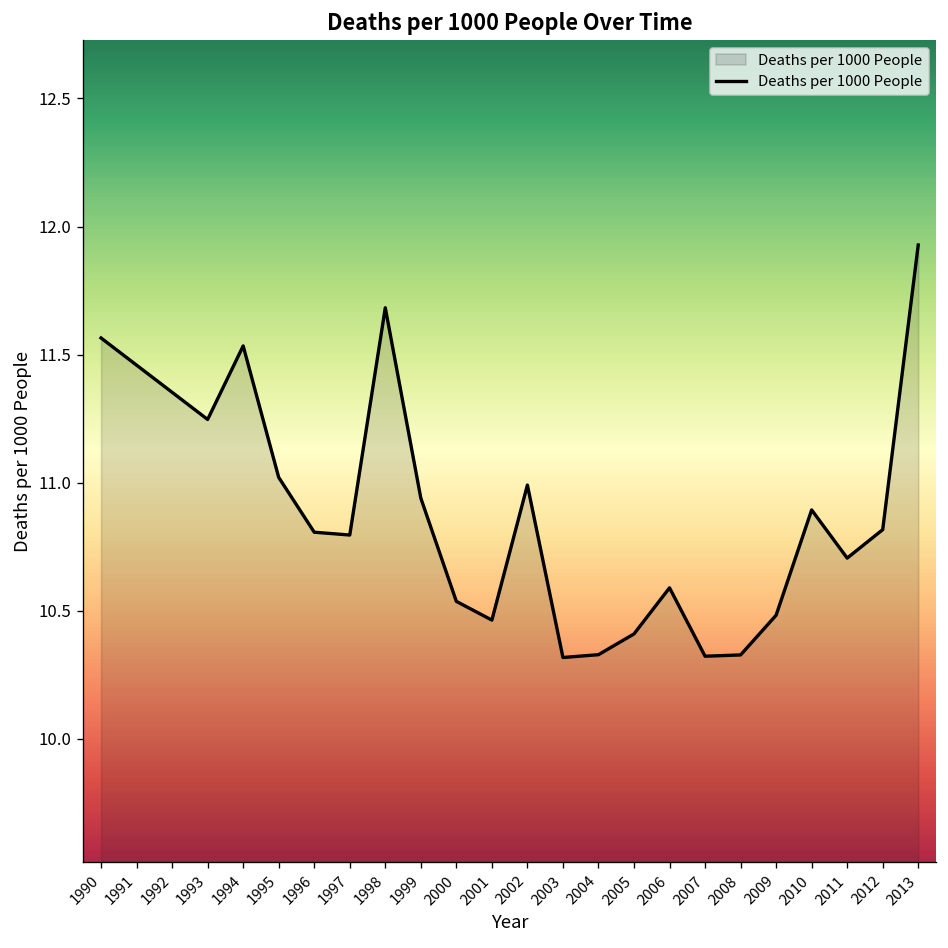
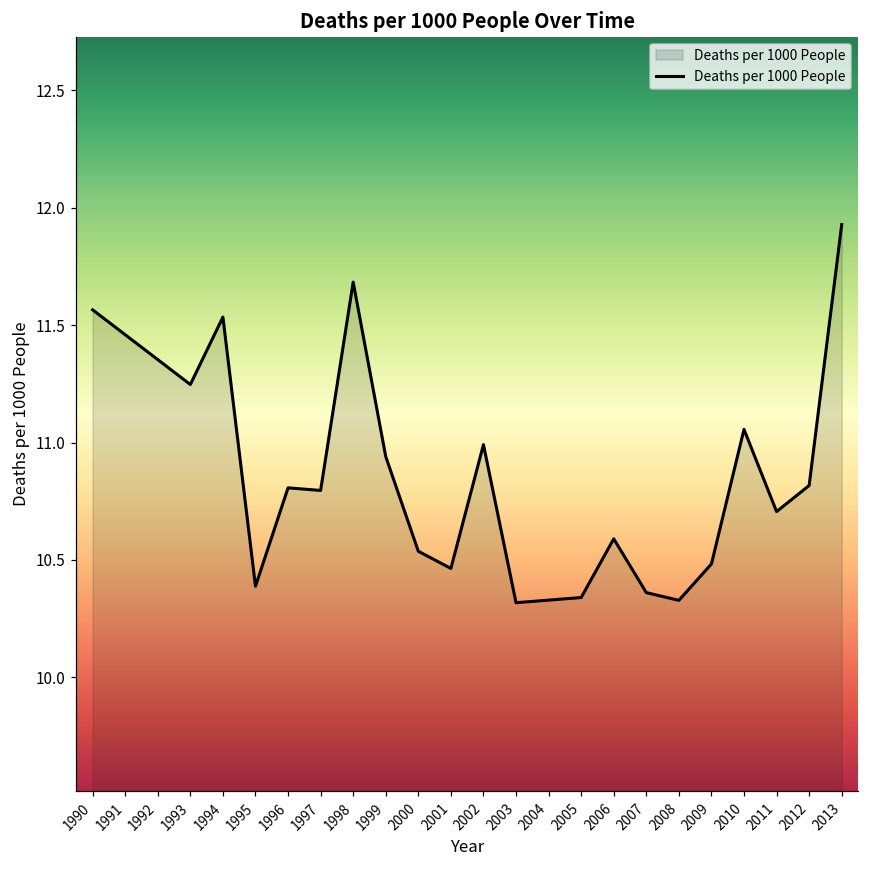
1995: 11.02 -> 10.39
2005: 10.41 -> 10.34
2007: 10.32 -> 10.36
2010: 10.89 -> 11.06
